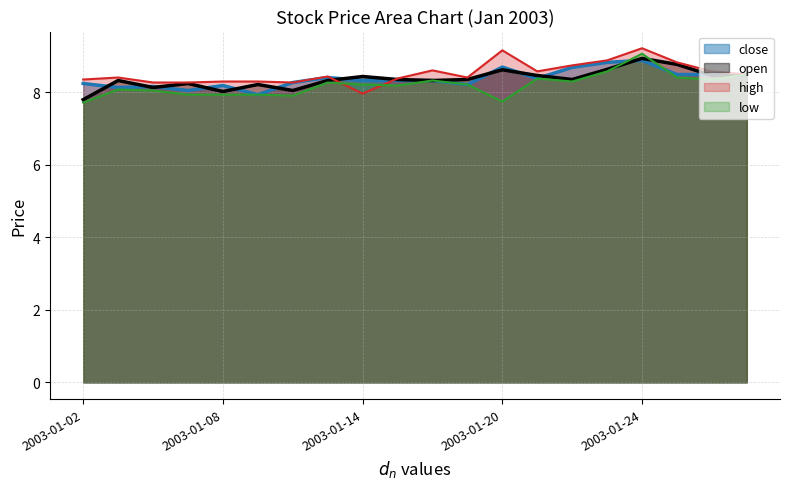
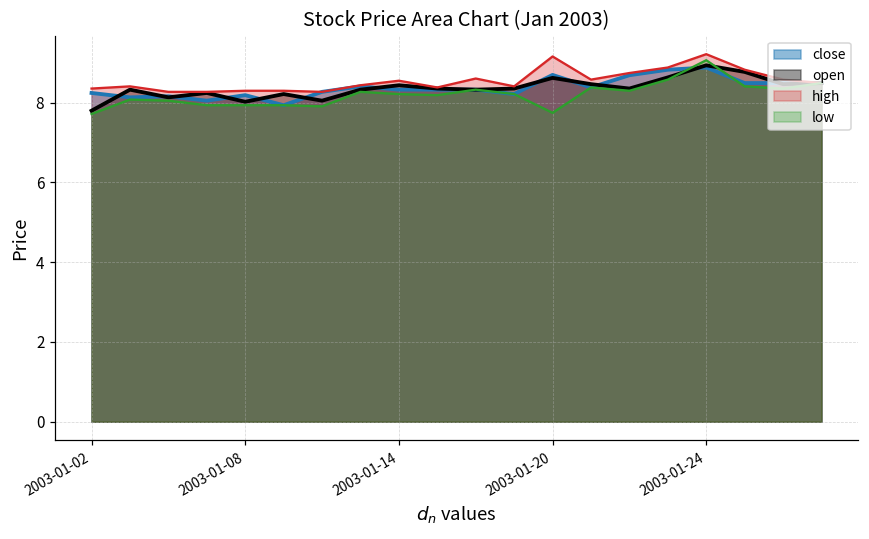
high, 2003-01-14: 8.0 -> 8.5
